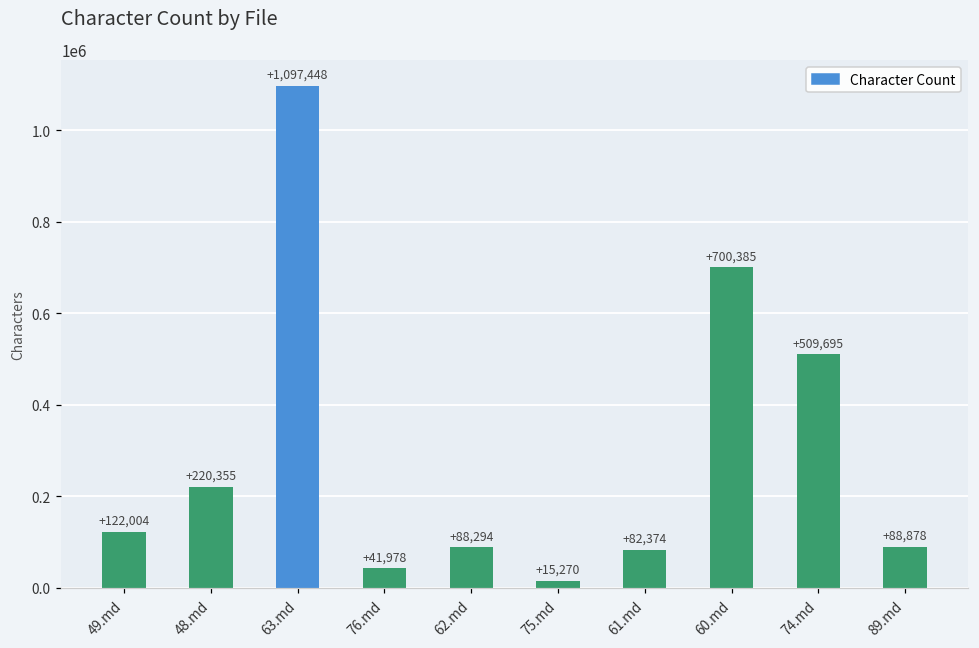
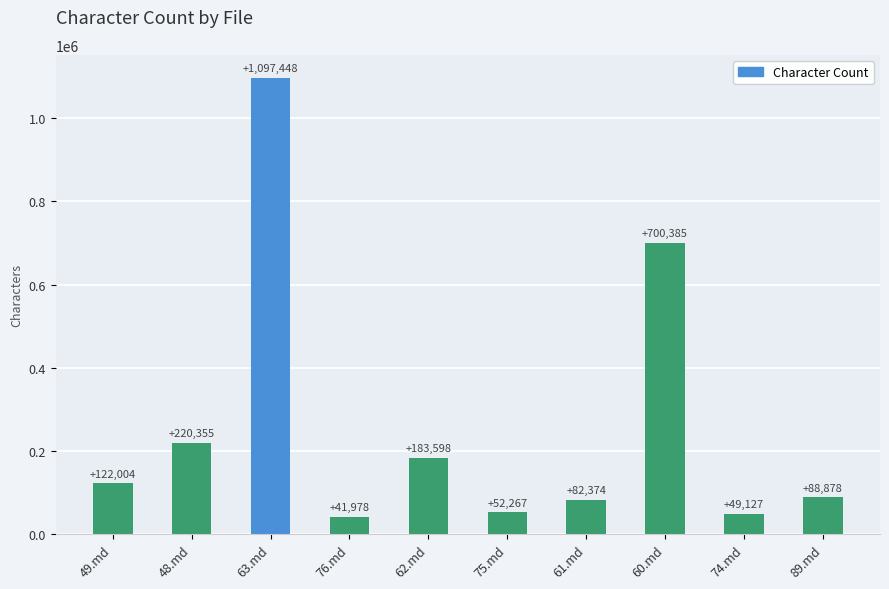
62.md: +88,294 -> +183,598
75.md: +15,270 -> +52,267
74.md: +509,695 -> +49,127
